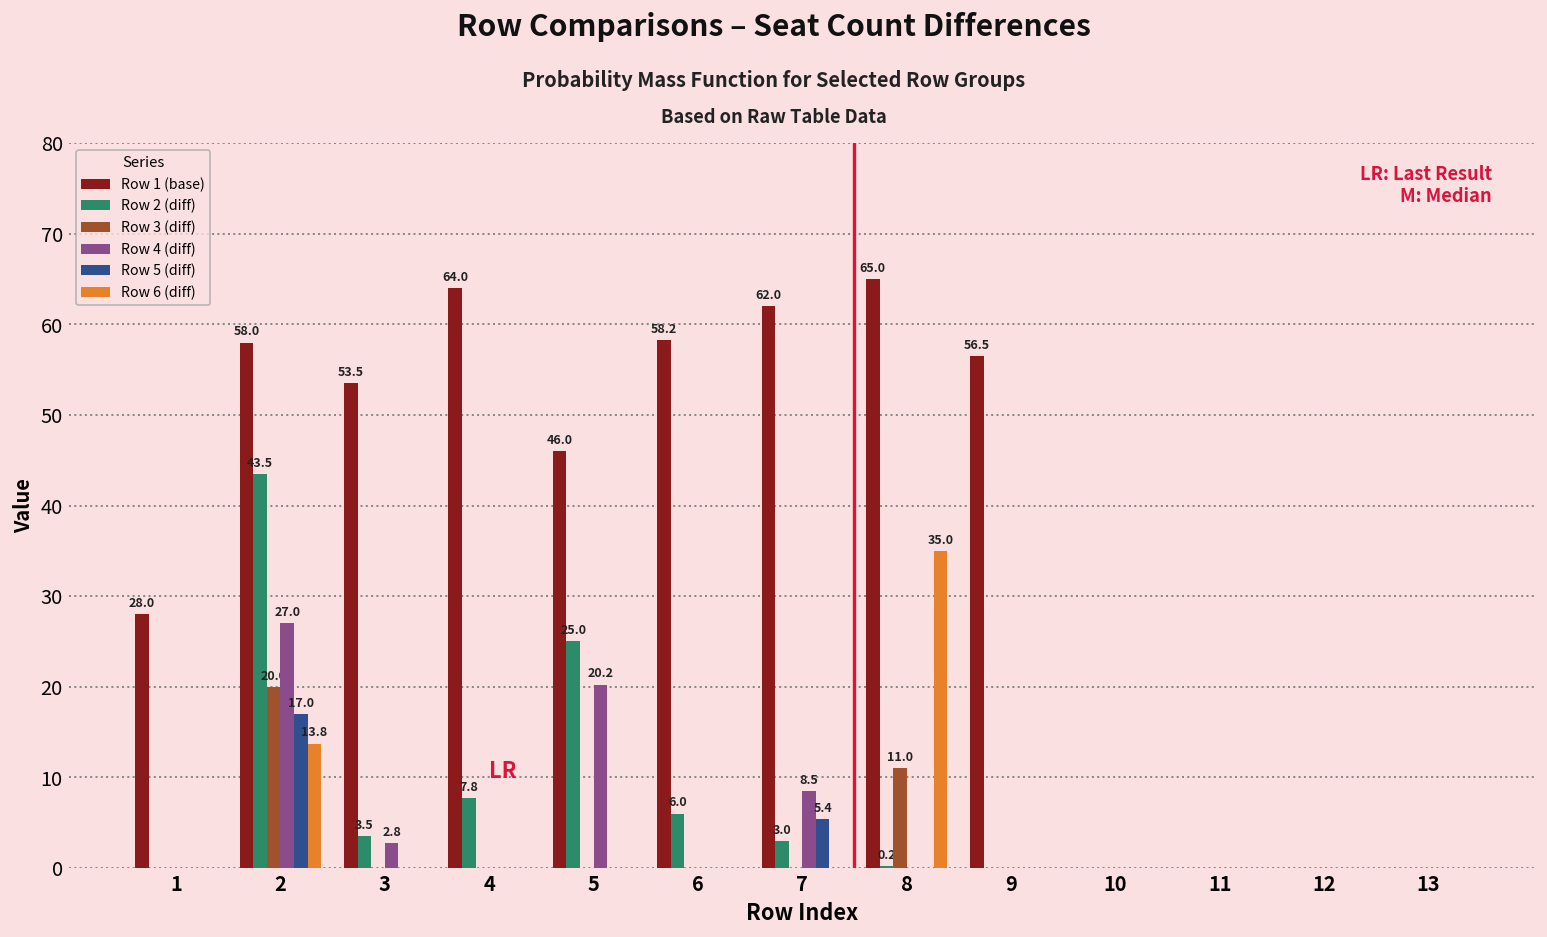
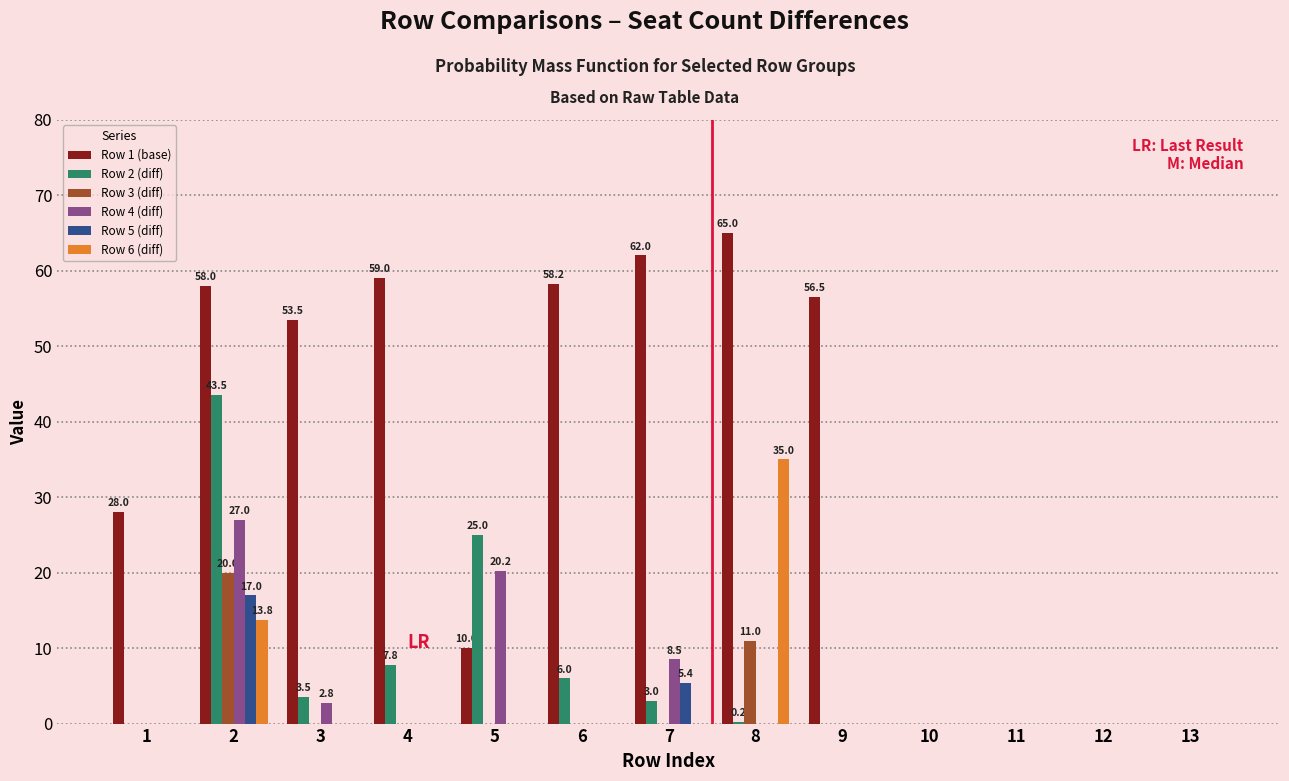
Row 1 (base), 4: 64.0 -> 59.0
Row 1 (base), 5: 46.0 -> 10.0
